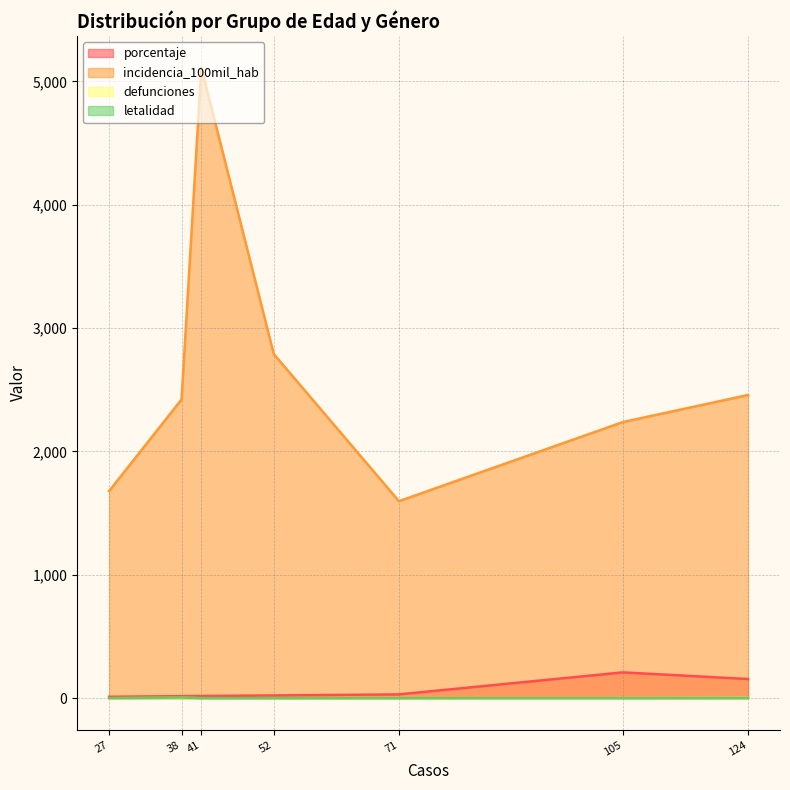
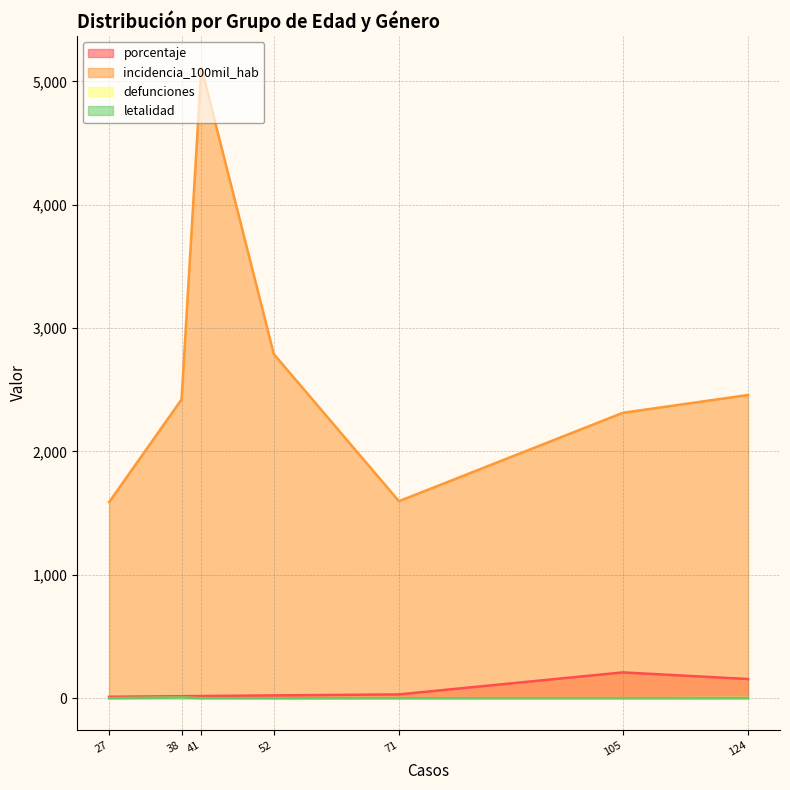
incidencia_100mil_hab, 27: 1,680 -> 1,590
incidencia_100mil_hab, 105: 2,240 -> 2,310
